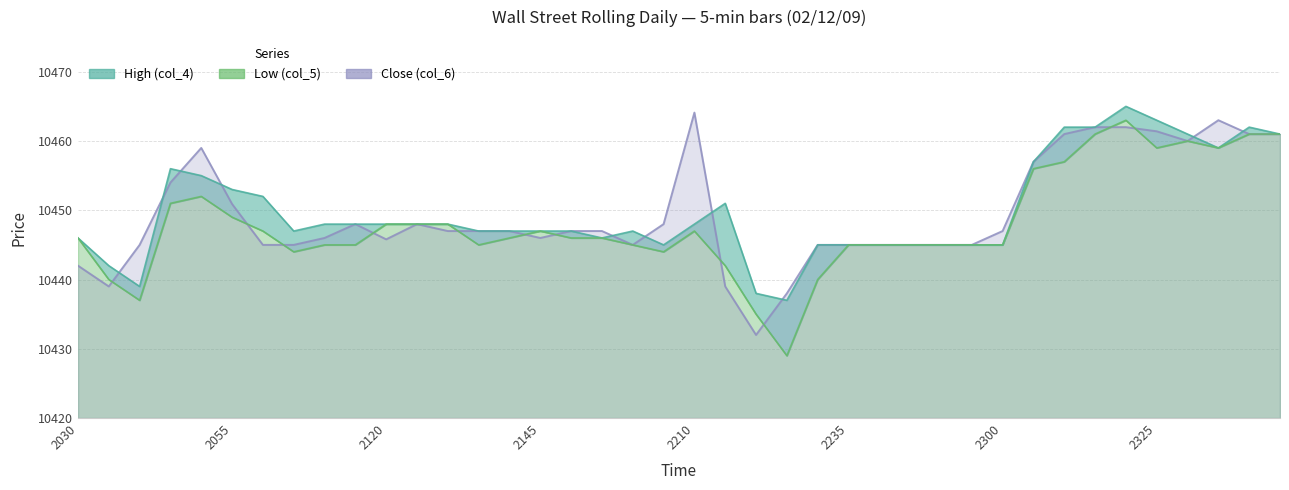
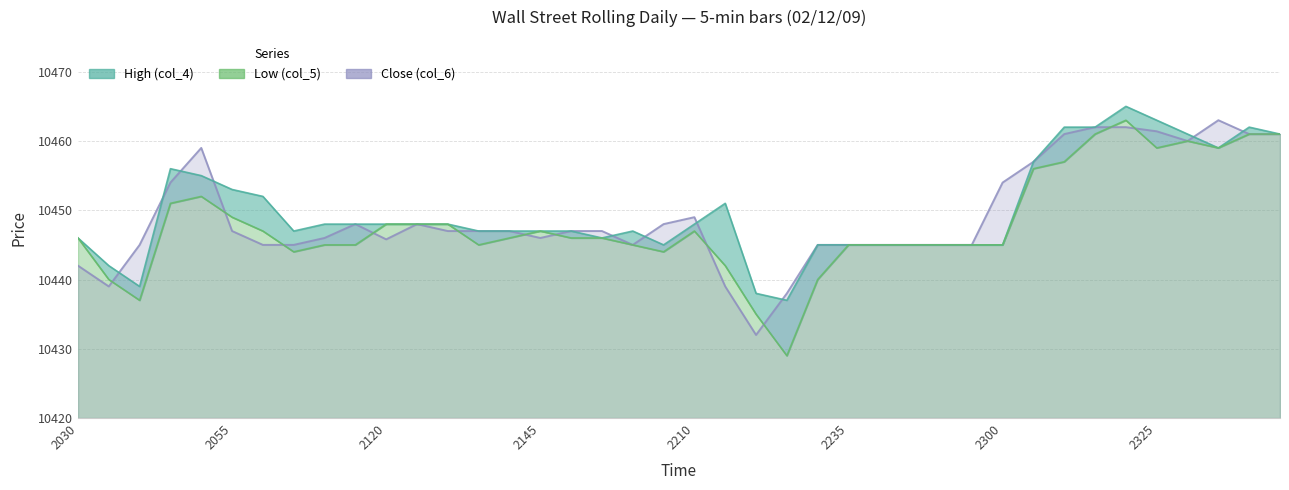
Close (col_6), 2055: 10451 -> 10447
Close (col_6), 2210: 10464 -> 10449
Close (col_6), 2300: 10447 -> 10454
